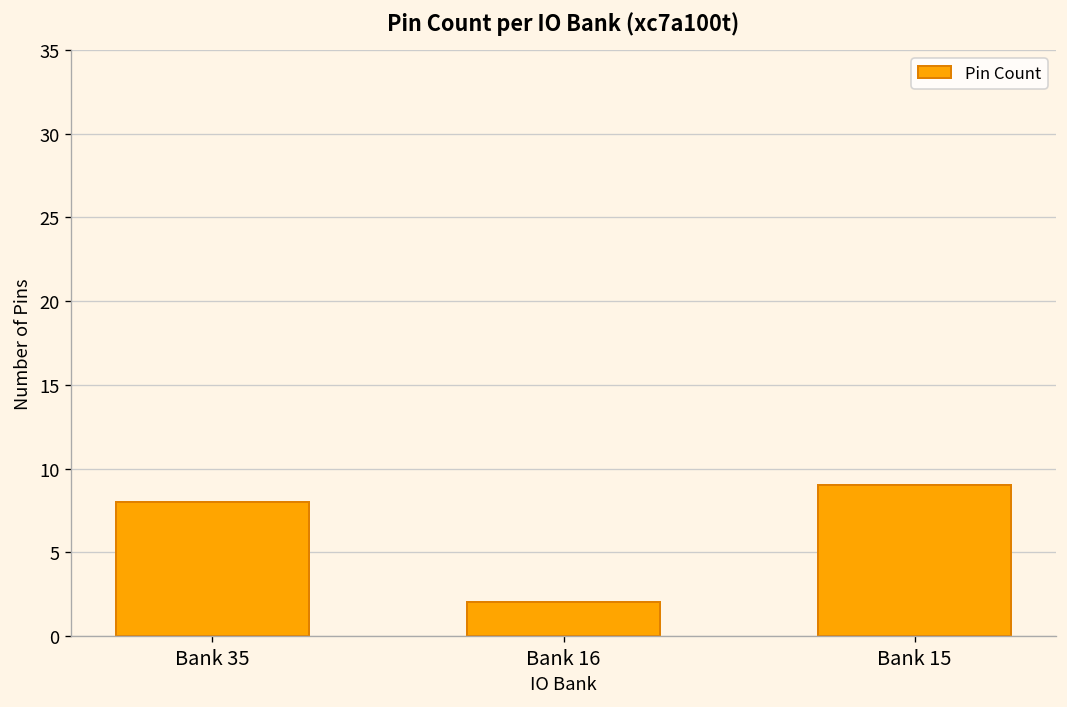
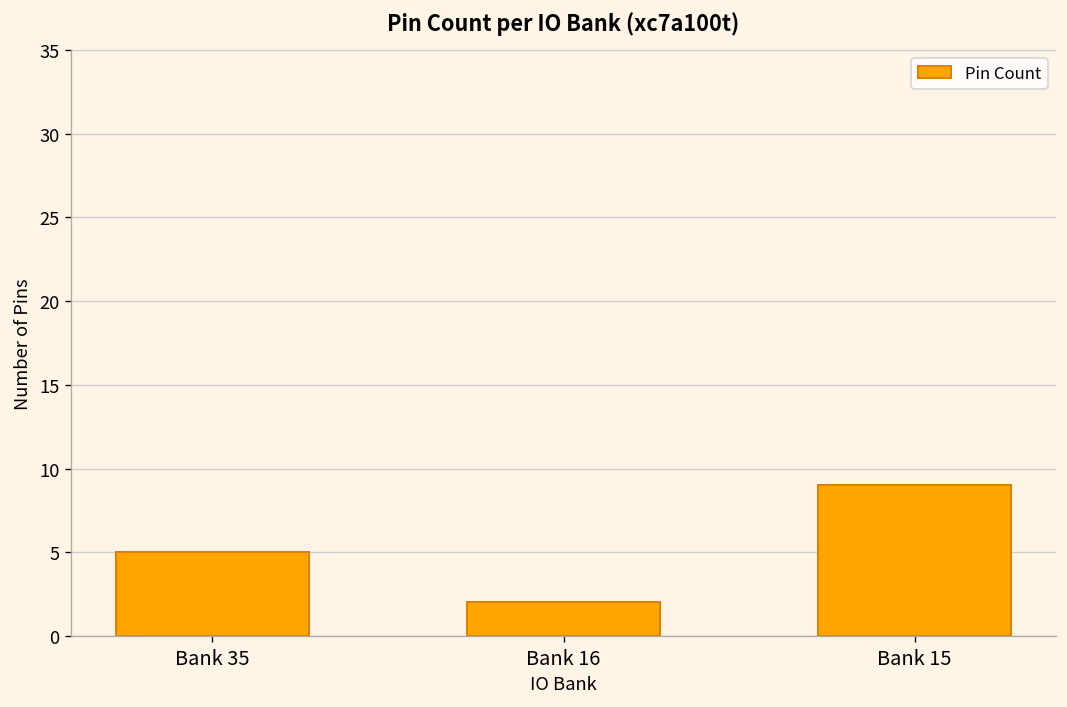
Bank 35: 8 -> 5
